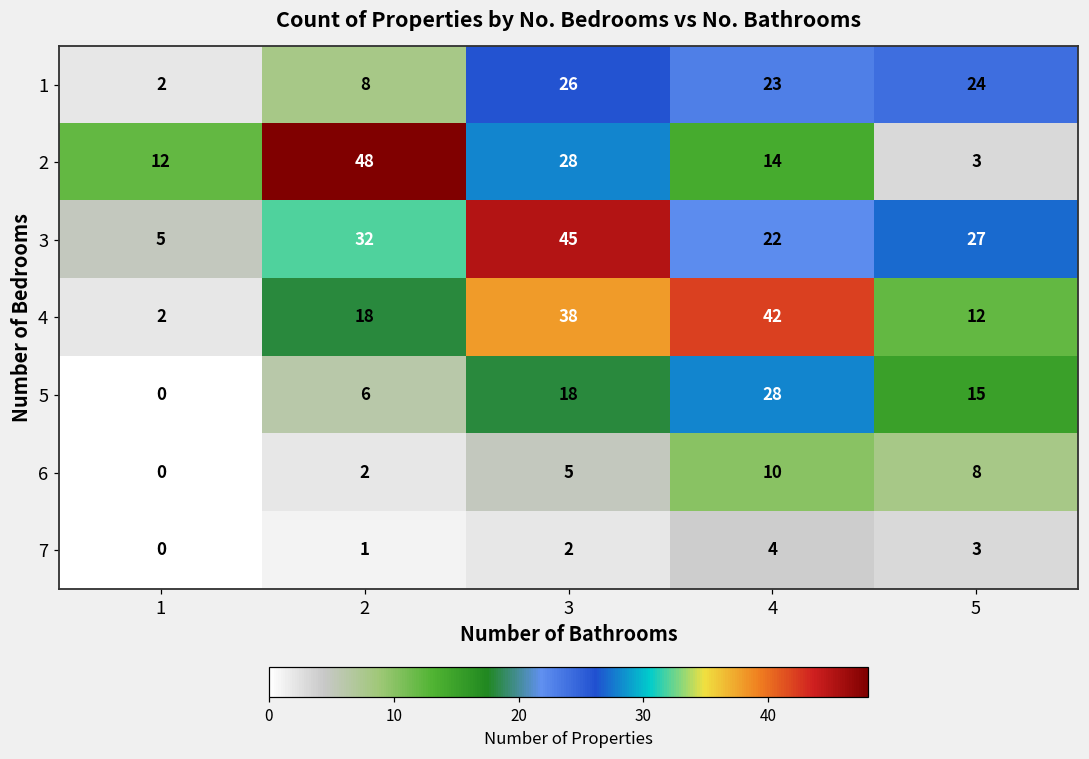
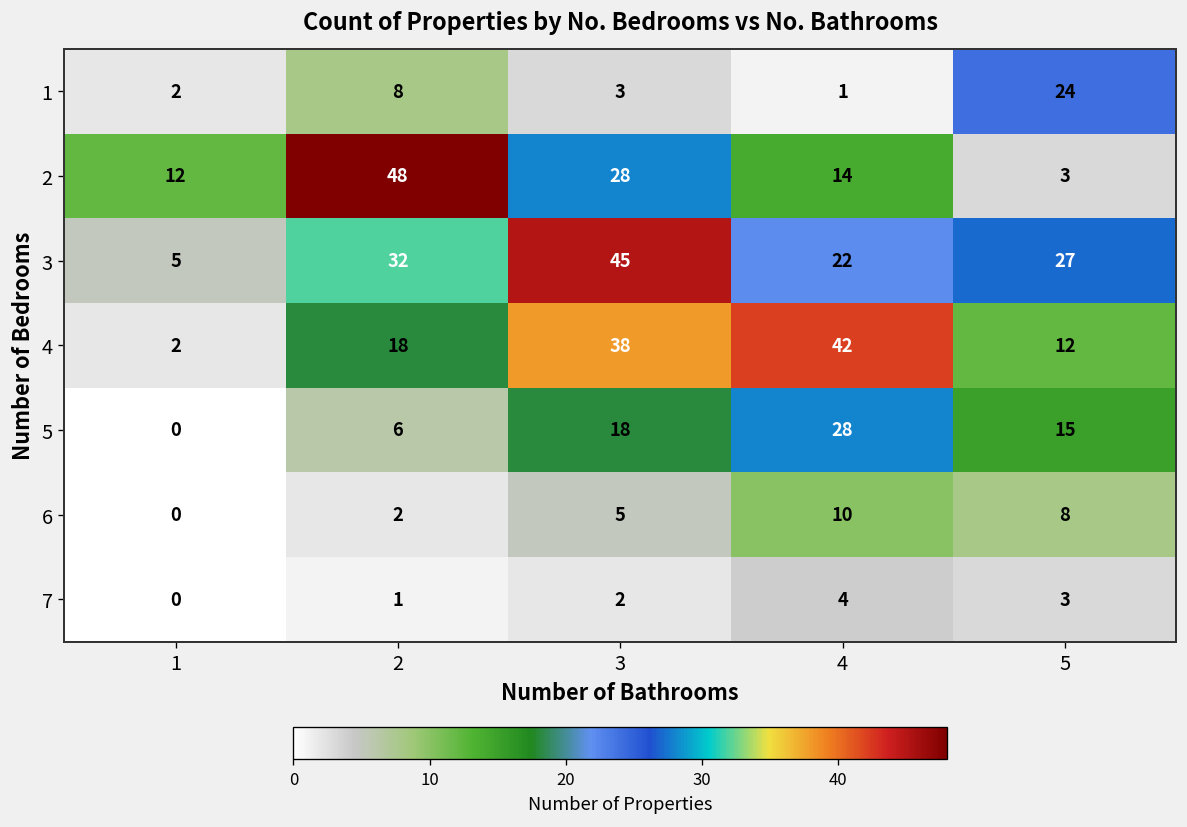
1, 3: 26 -> 3
1, 4: 23 -> 1
